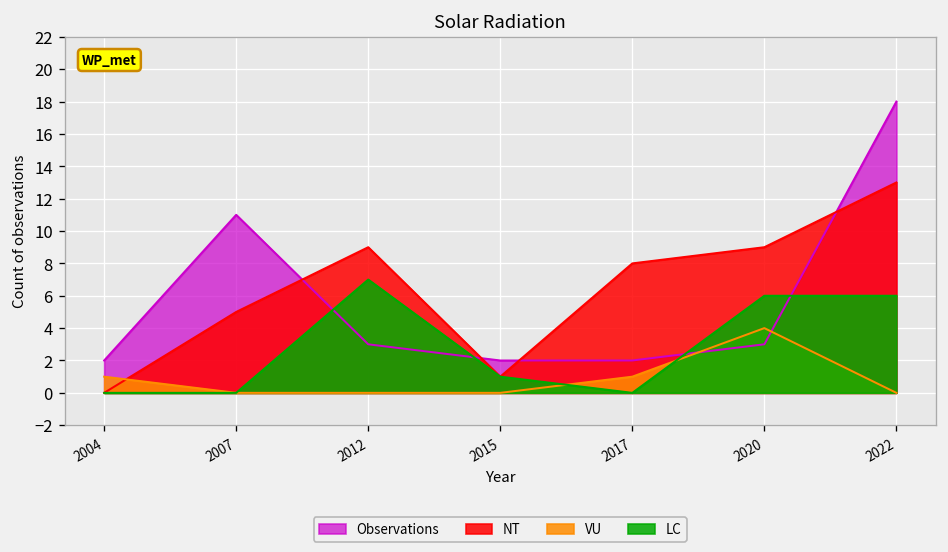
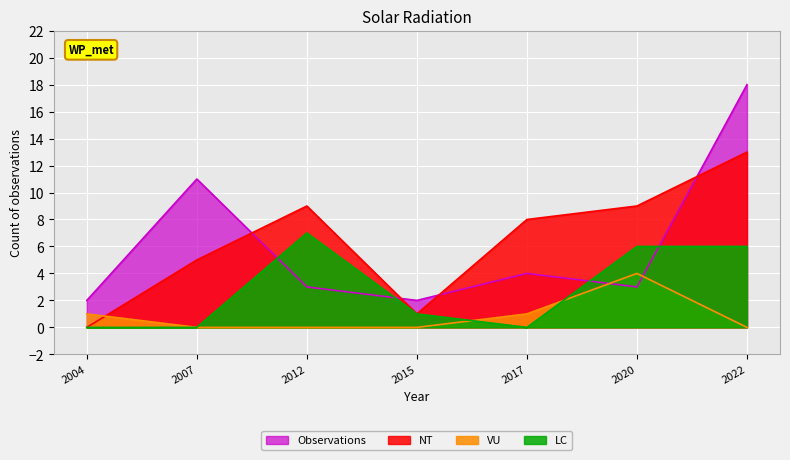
Observations, 2017: 2 -> 4
